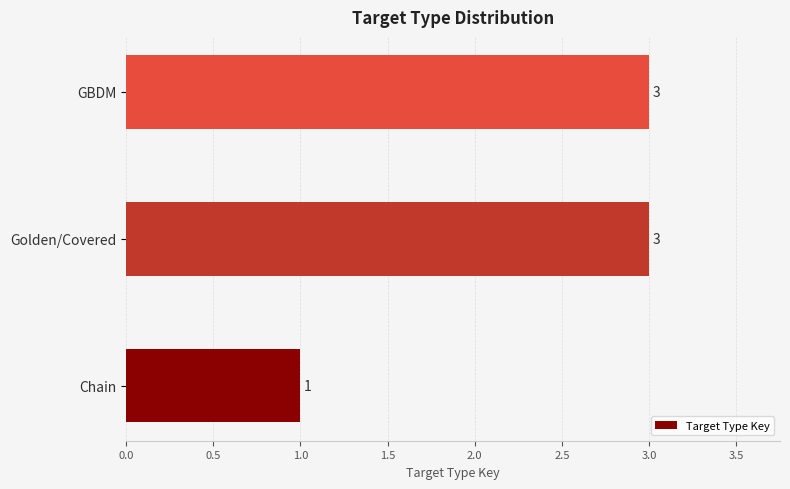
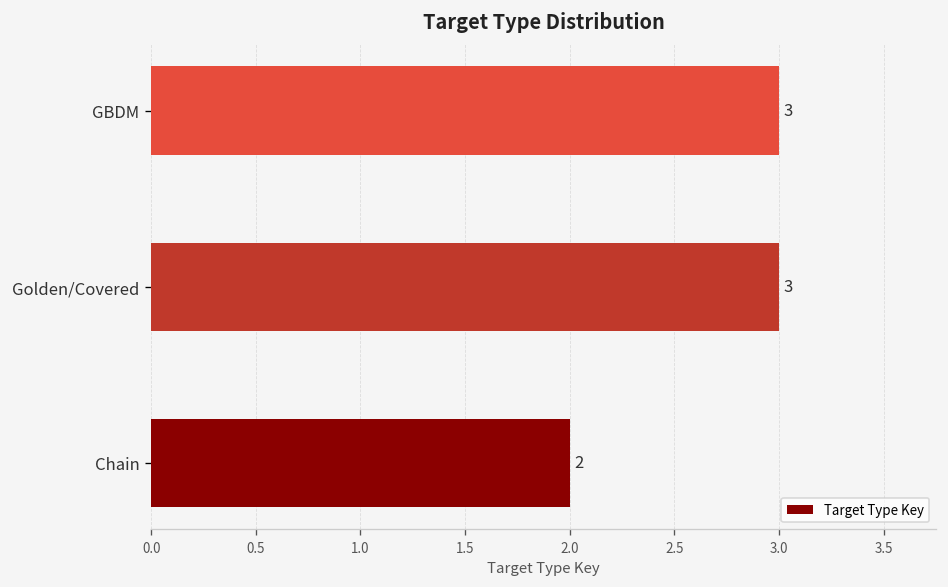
Chain: 1 -> 2
